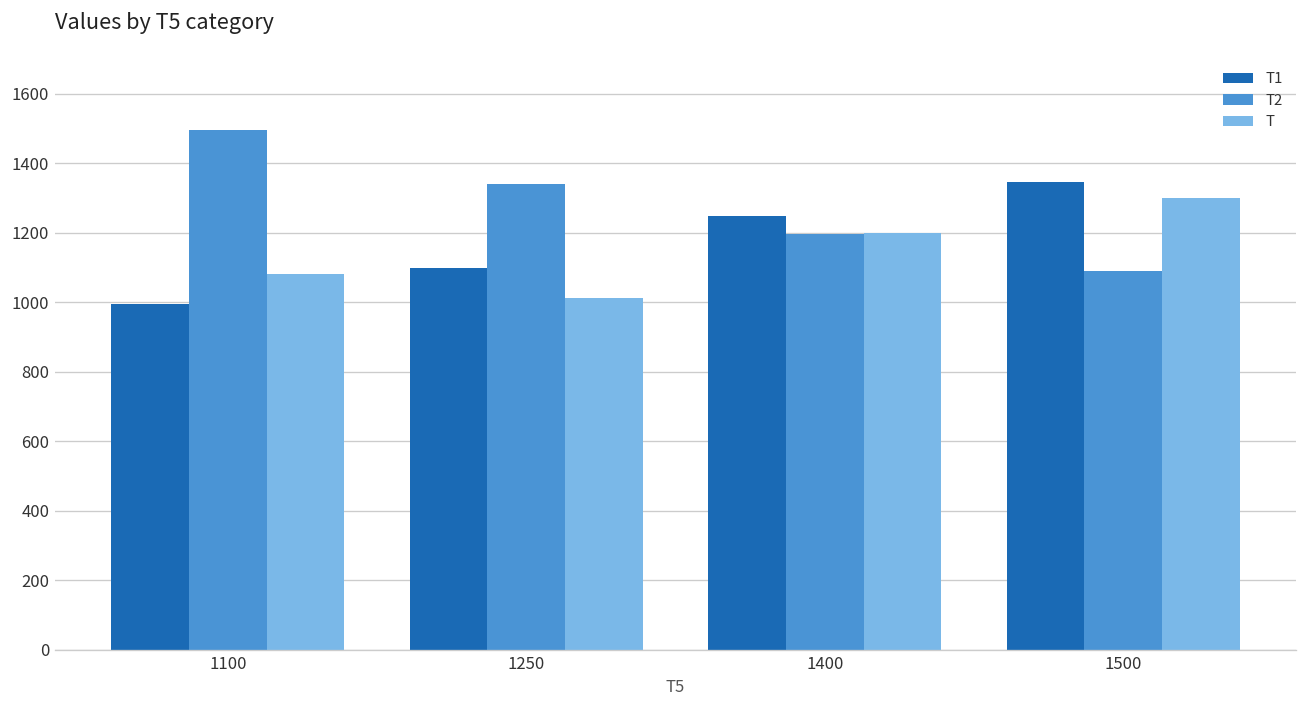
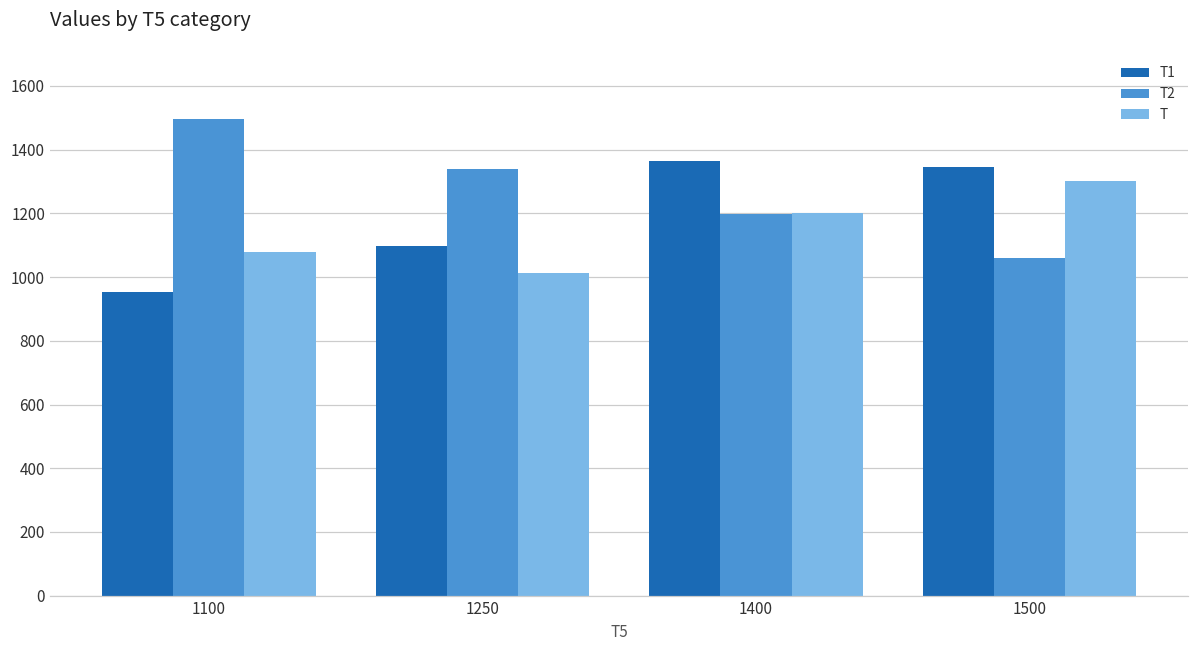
T1, 1100: 1000 -> 950
T1, 1400: 1250 -> 1360
T2, 1500: 1090 -> 1060
